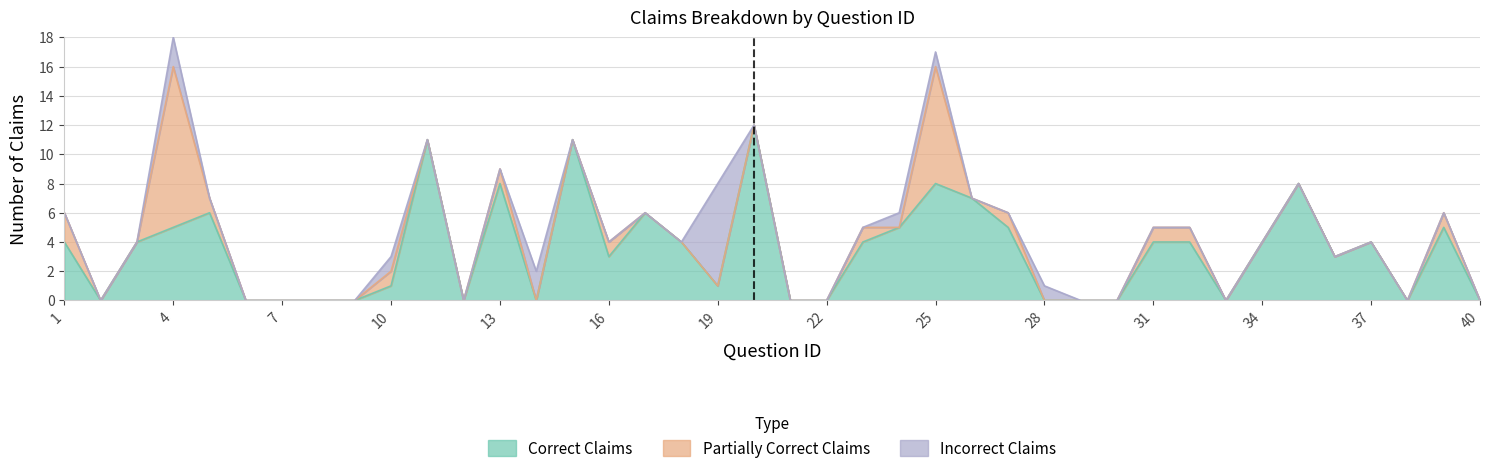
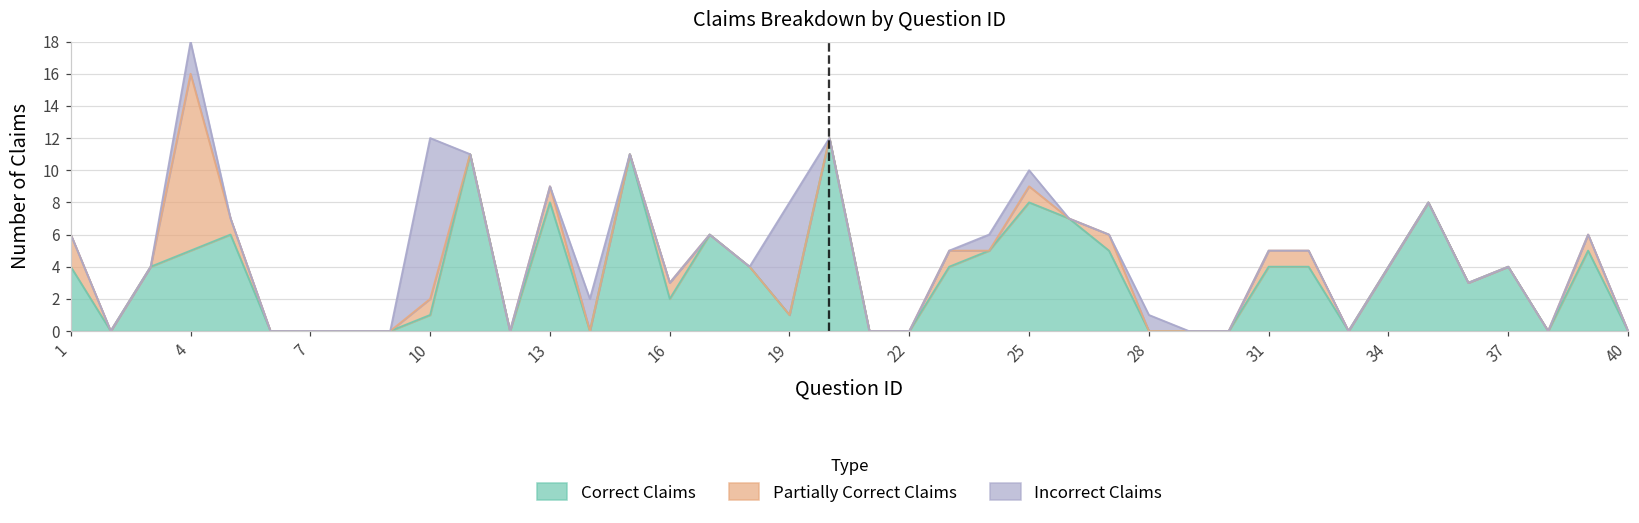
Incorrect Claims, 10: 1 -> 10
Correct Claims, 16: 3 -> 2
Partially Correct Claims, 25: 8 -> 1
